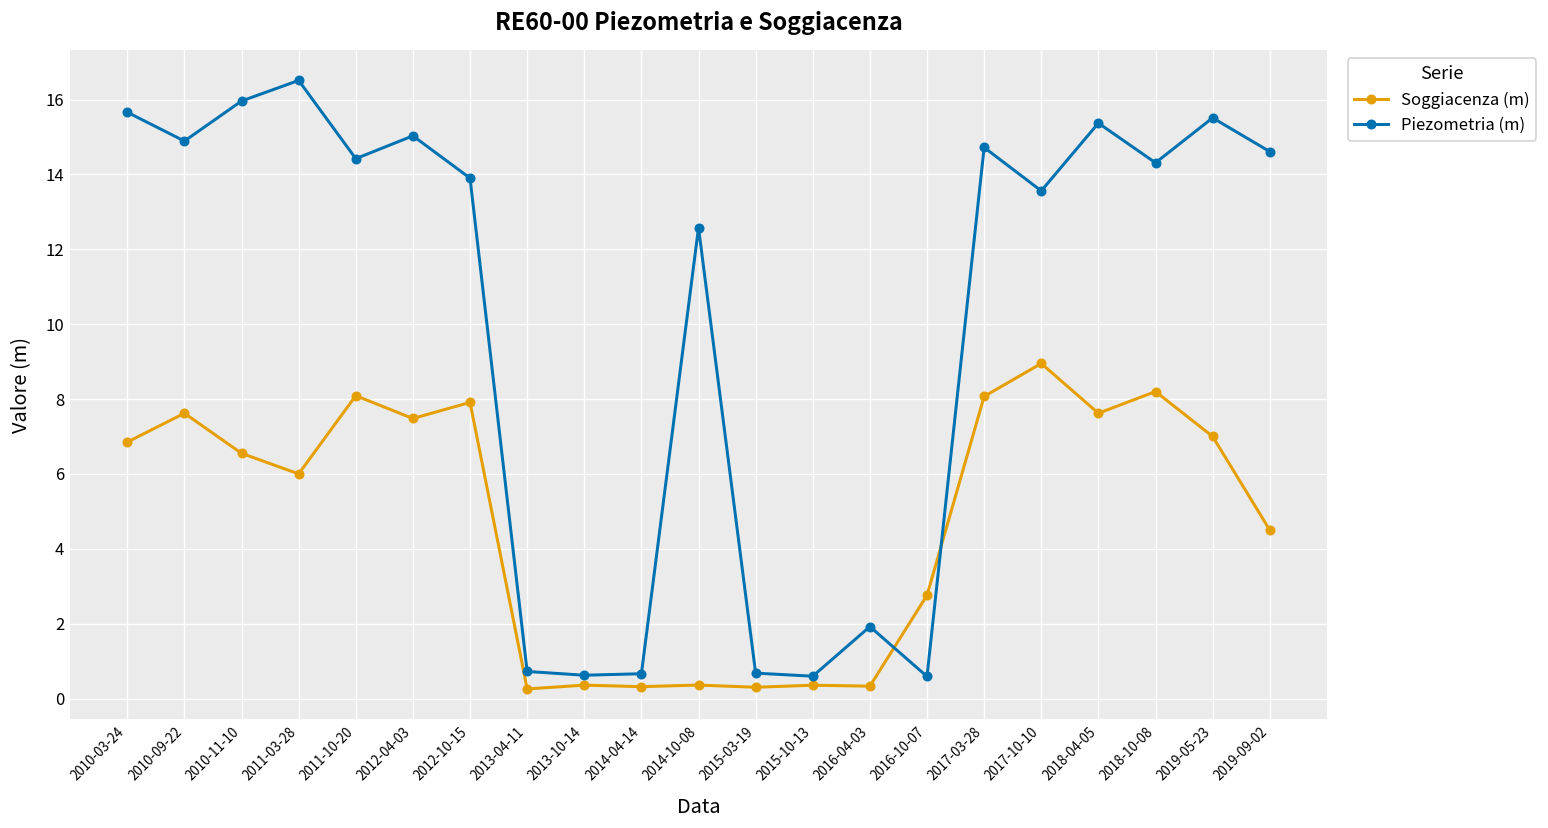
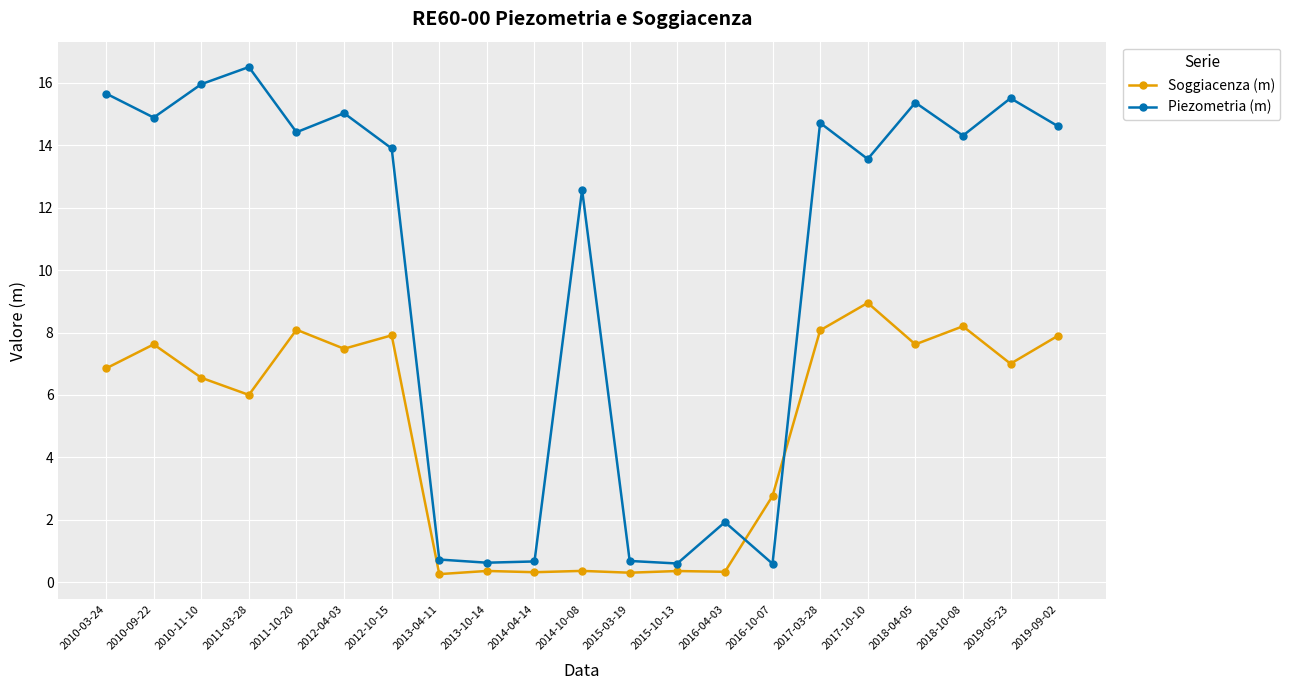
Soggiacenza (m), 2019-09-02: 4.5 -> 7.9
